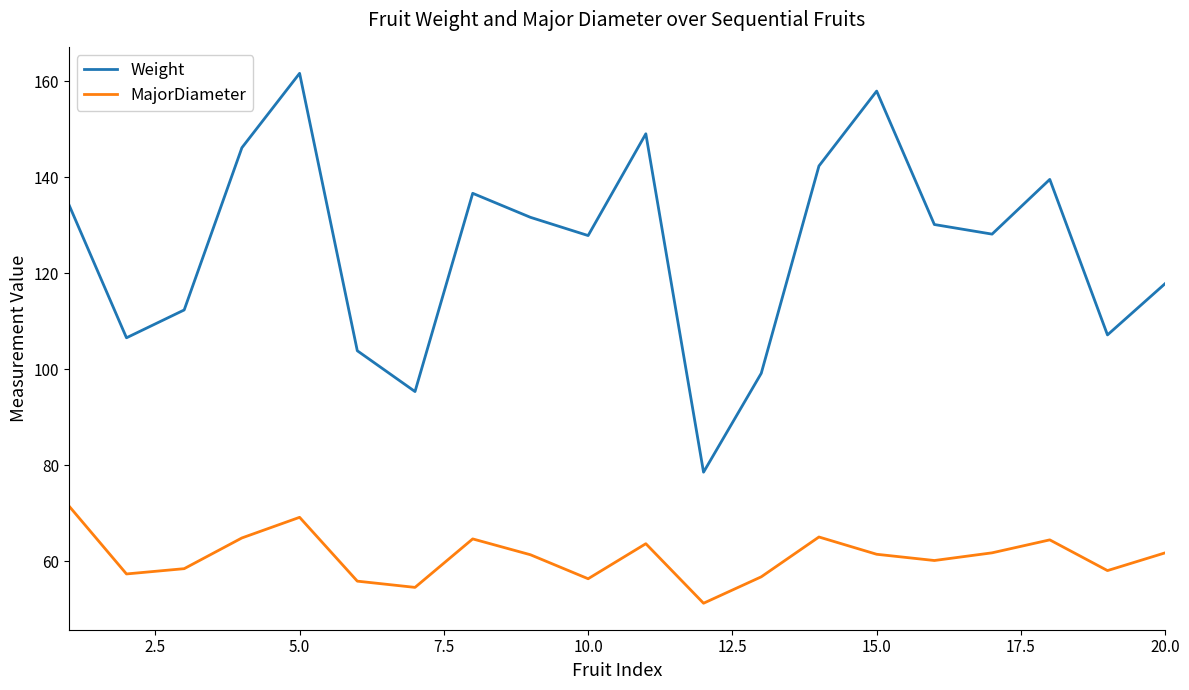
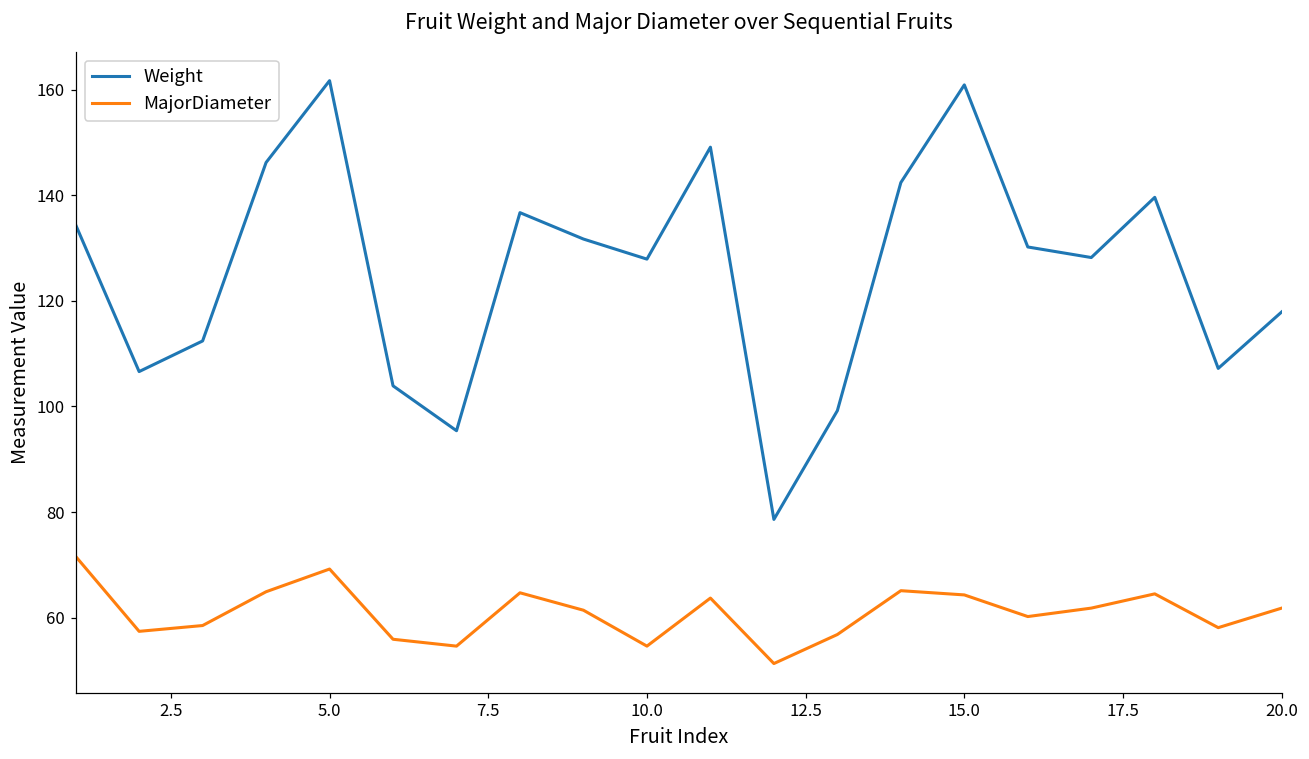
MajorDiameter, 10.0: 56 -> 55
Weight, 15.0: 158 -> 161
MajorDiameter, 15.0: 62 -> 64
